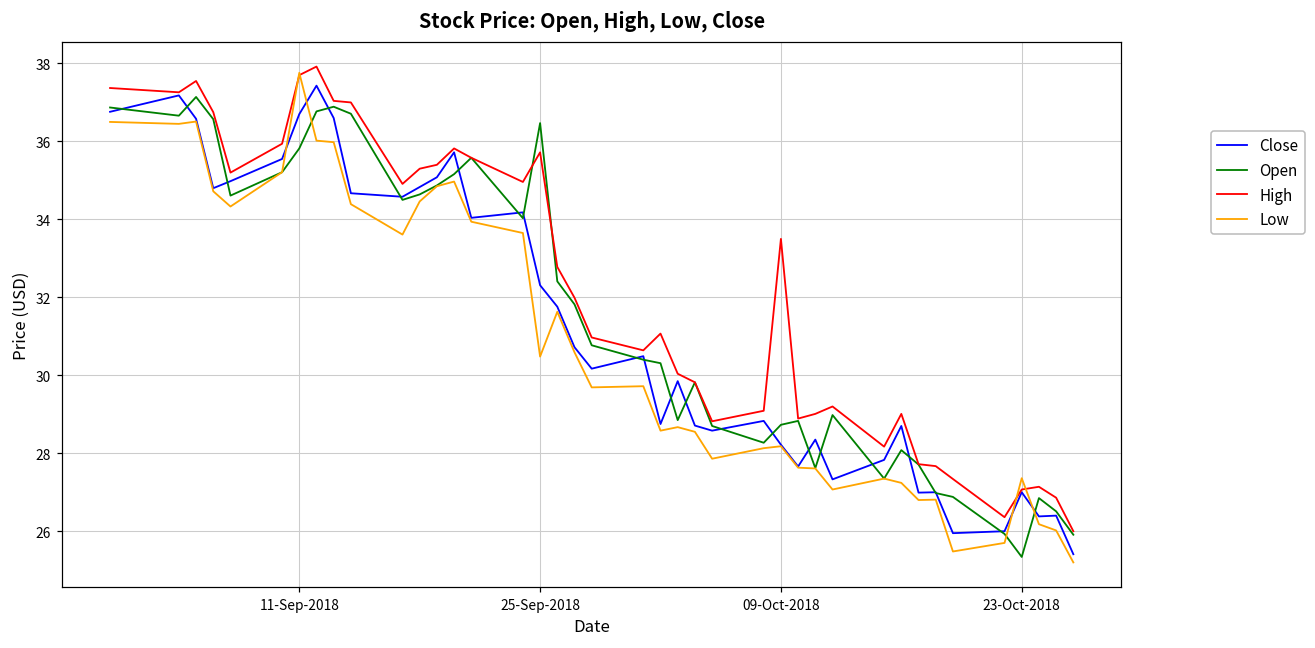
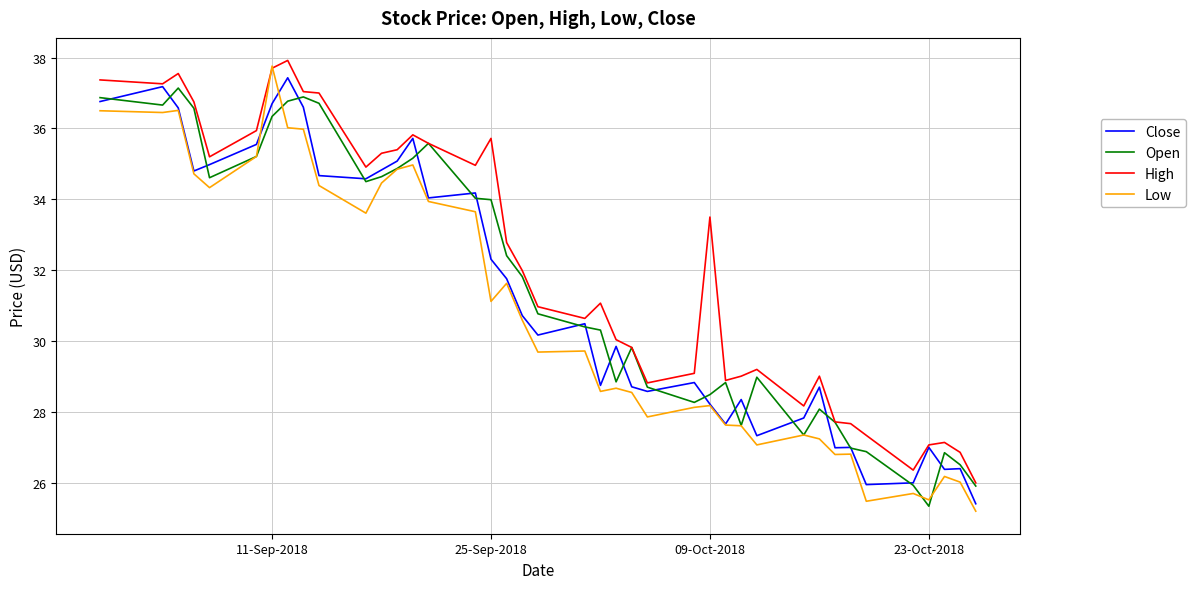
Open, 11-Sep-2018: 35.8 -> 36.3
Open, 25-Sep-2018: 36.5 -> 34.0
Low, 25-Sep-2018: 30.5 -> 31.1
Open, 09-Oct-2018: 28.7 -> 28.5
Low, 23-Oct-2018: 27.4 -> 25.5
